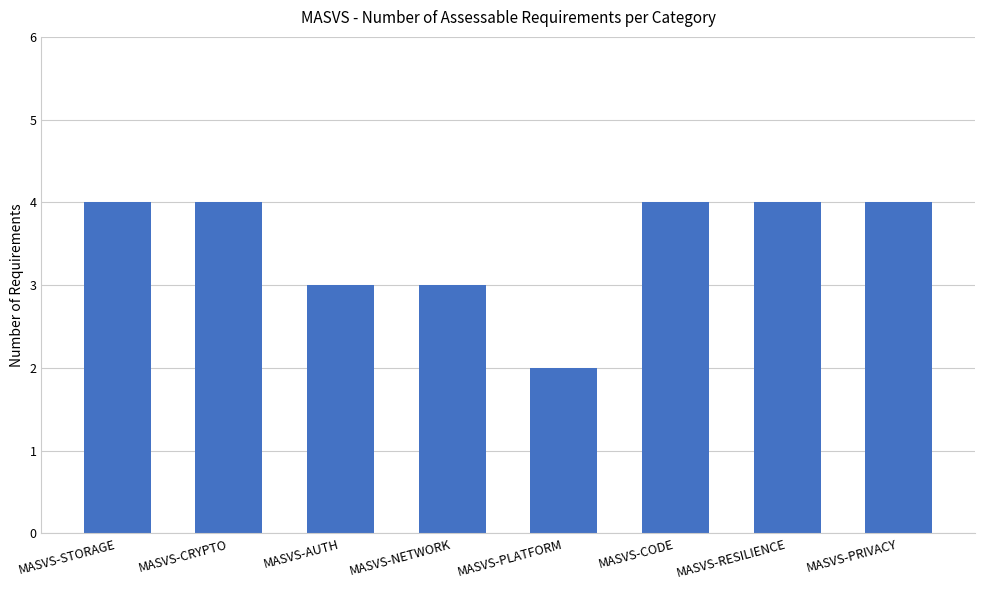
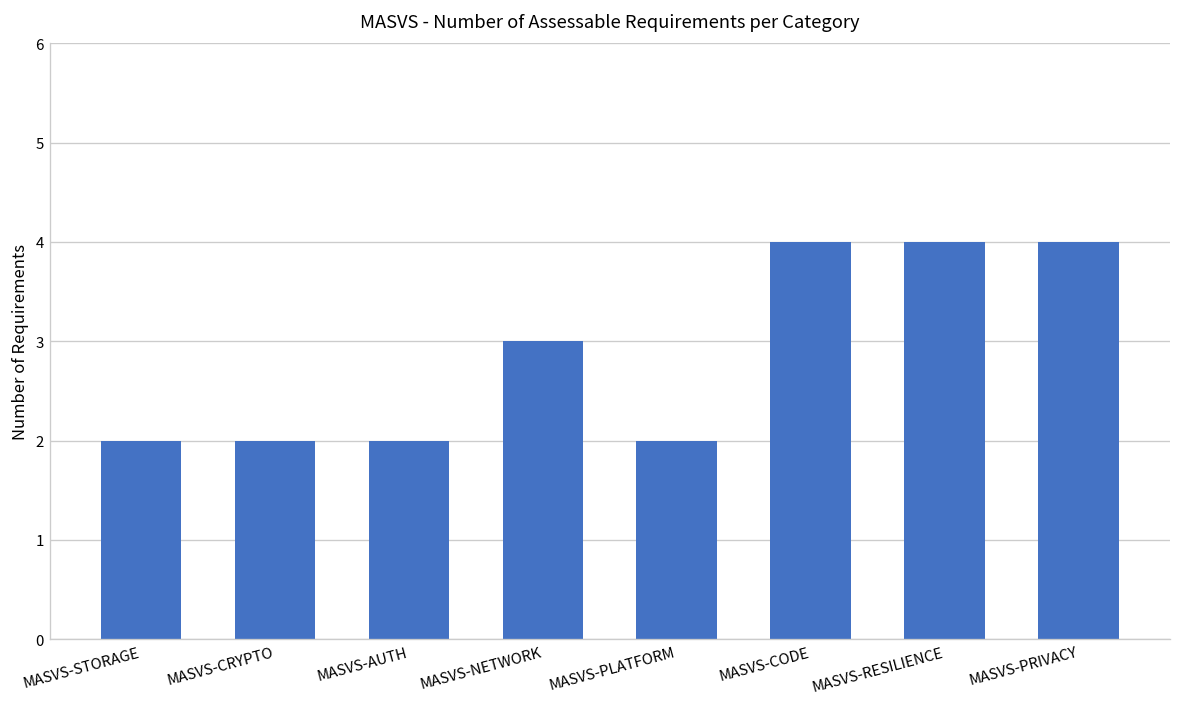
MASVS-STORAGE: 4 -> 2
MASVS-CRYPTO: 4 -> 2
MASVS-AUTH: 3 -> 2
